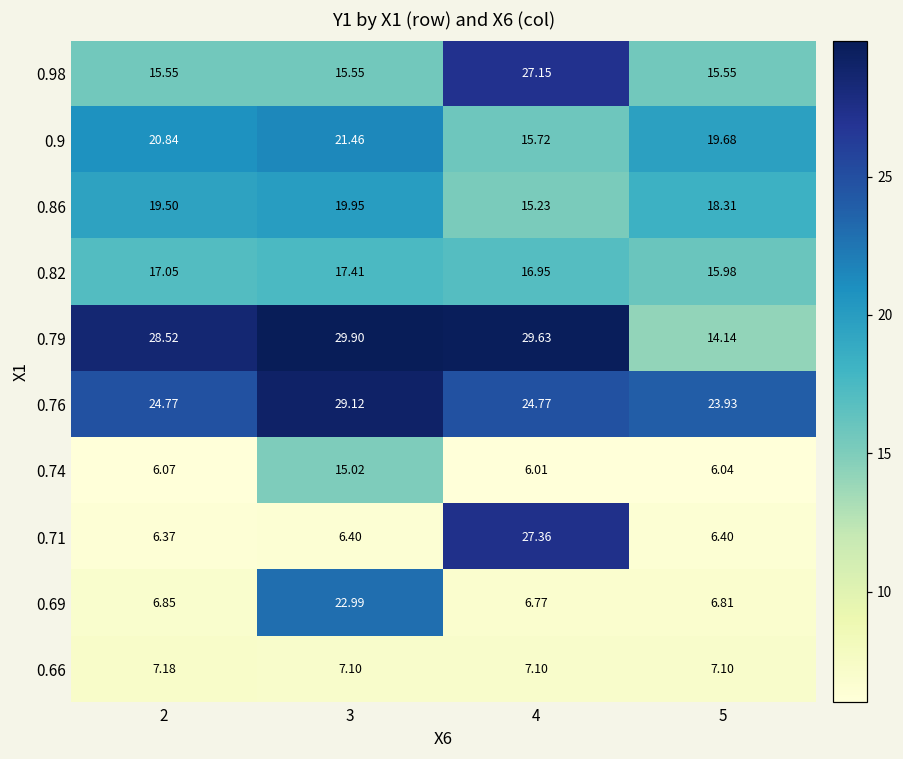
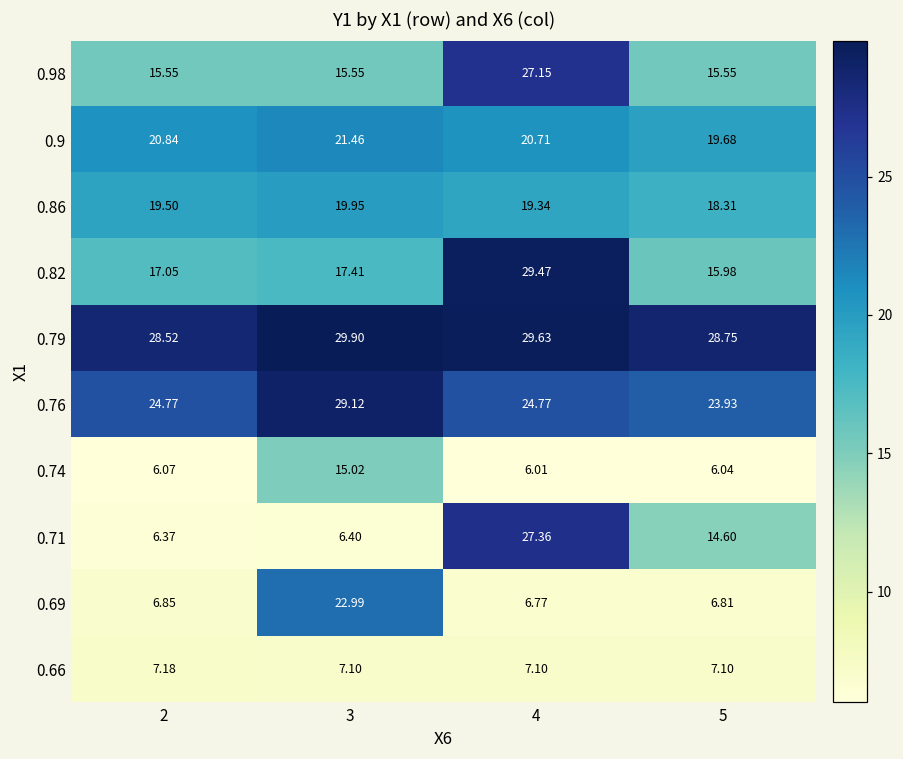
0.9, 4: 15.72 -> 20.71
0.86, 4: 15.23 -> 19.34
0.82, 4: 16.95 -> 29.47
0.79, 5: 14.14 -> 28.75
0.71, 5: 6.40 -> 14.60
